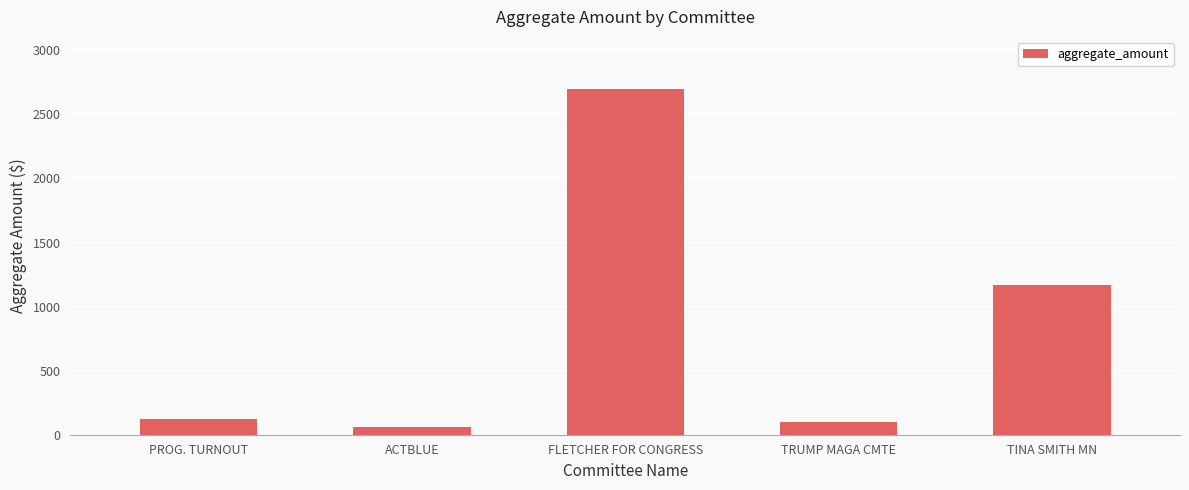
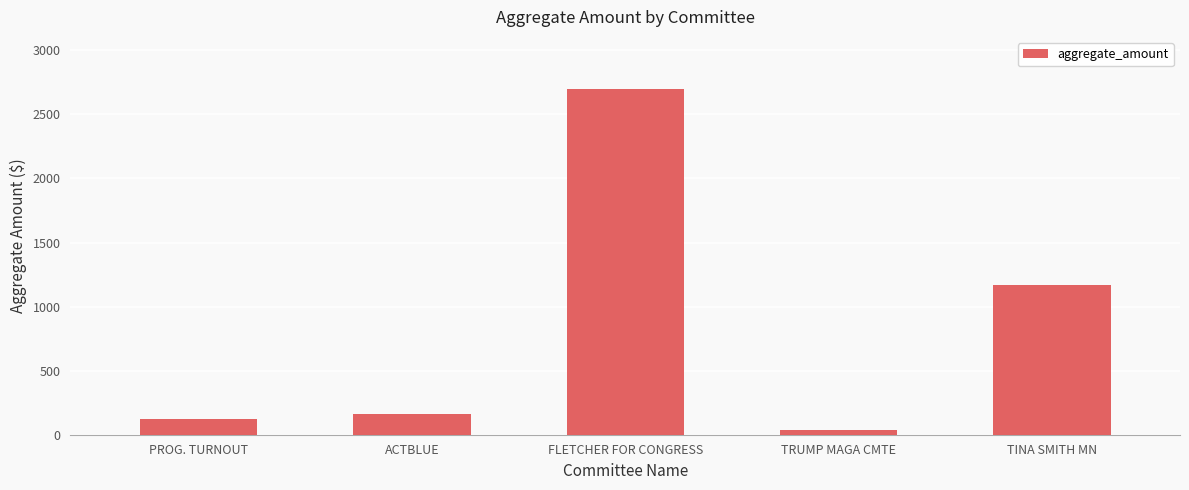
ACTBLUE: 60 -> 160
TRUMP MAGA CMTE: 100 -> 30
